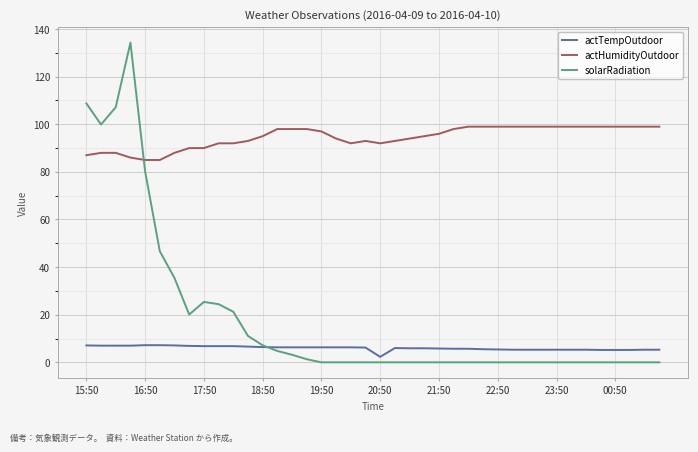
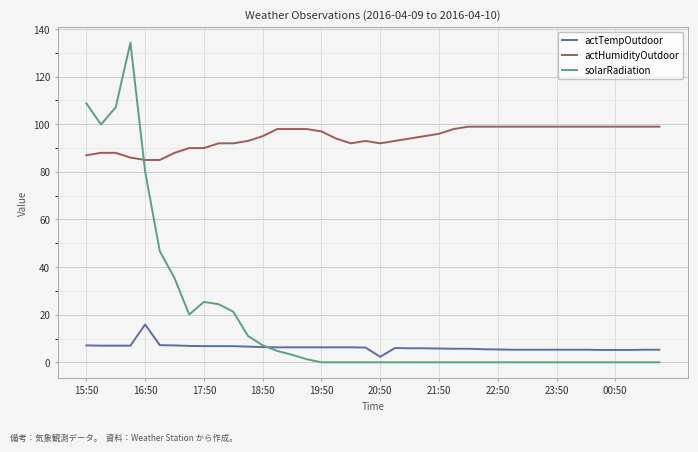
actTempOutdoor, 16:50: 7 -> 16
